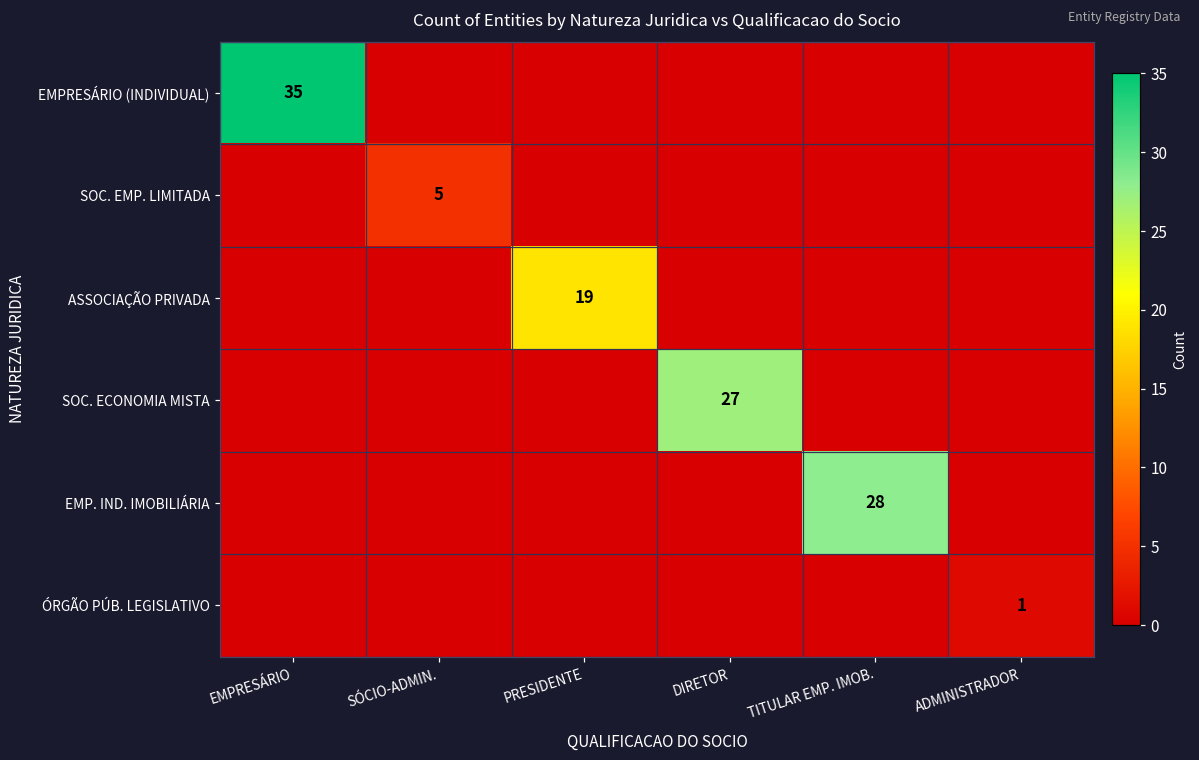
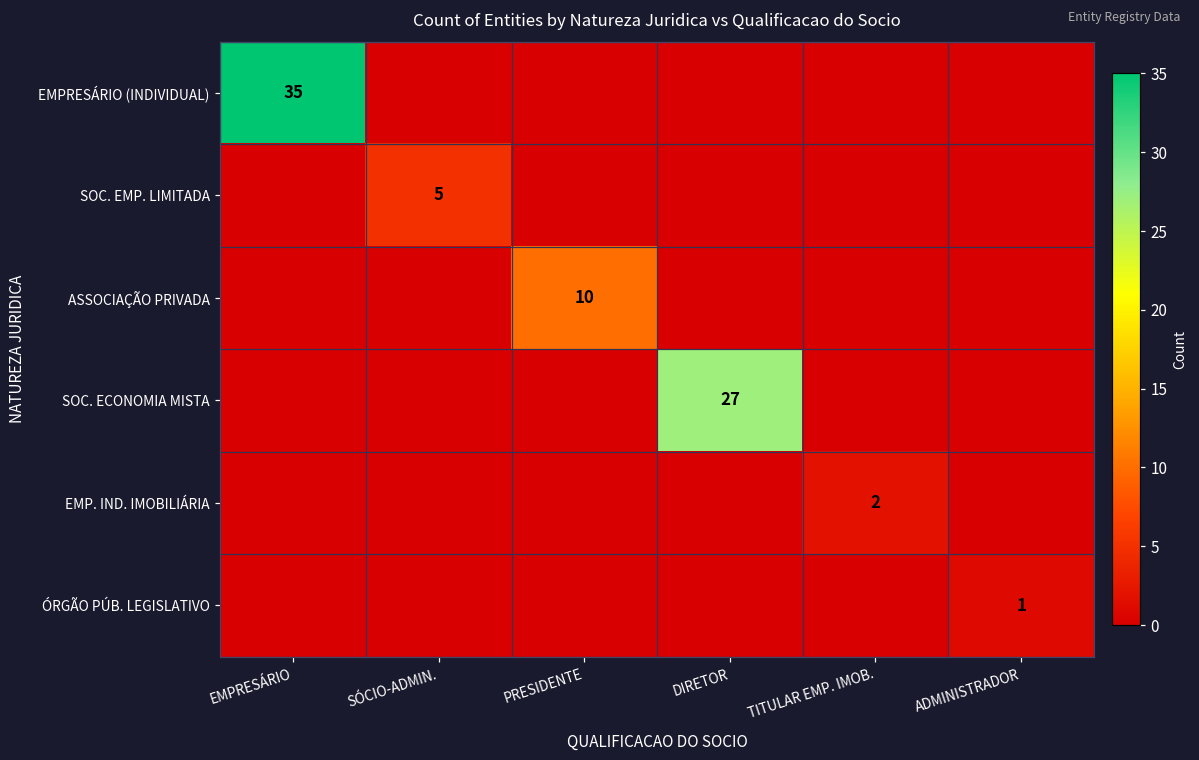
ASSOCIAÇÃO PRIVADA, PRESIDENTE: 19 -> 10
EMP. IND. IMOBILIÁRIA, TITULAR EMP. IMOB.: 28 -> 2
